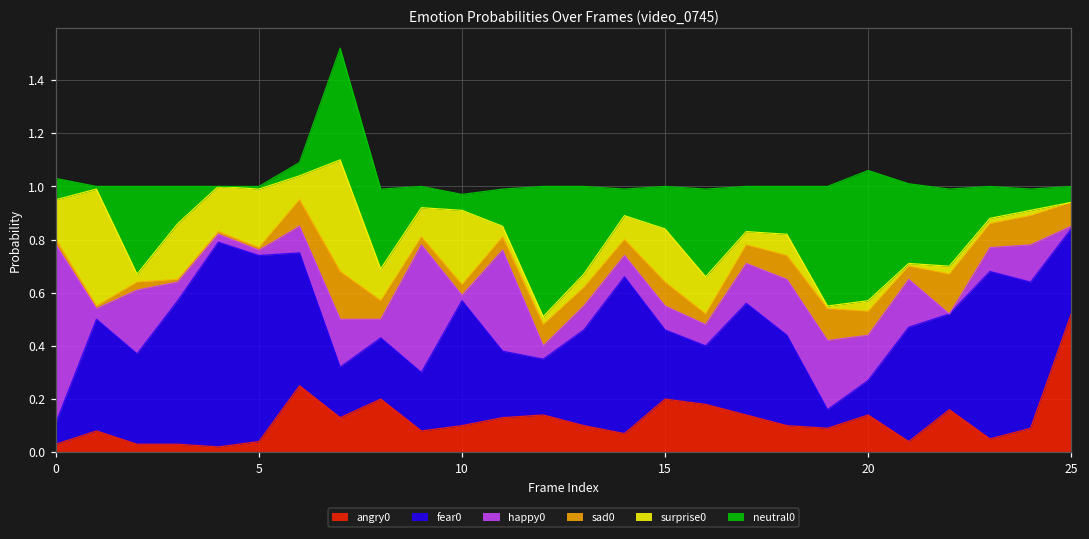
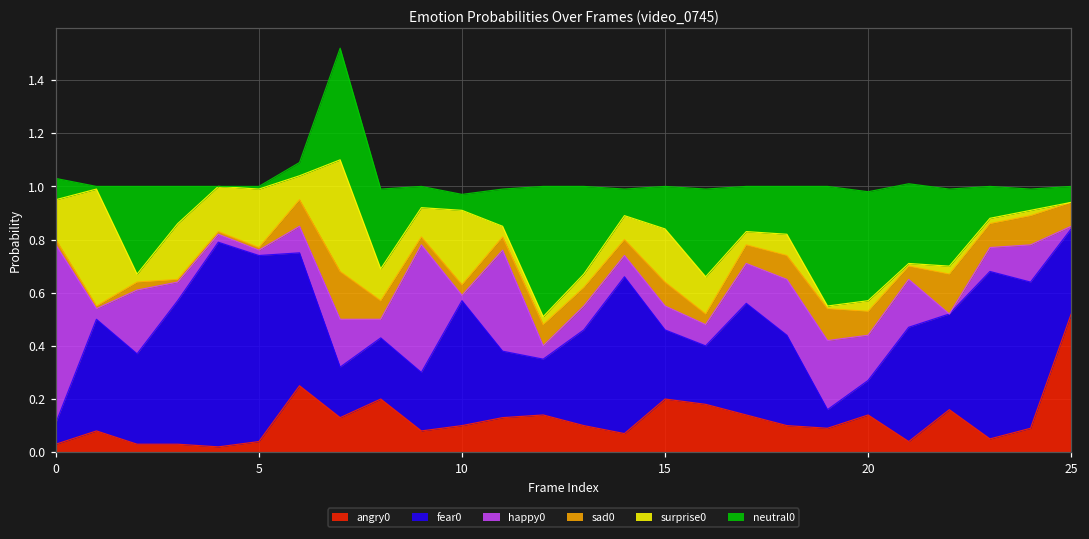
neutral0, 20: 0.49 -> 0.41
